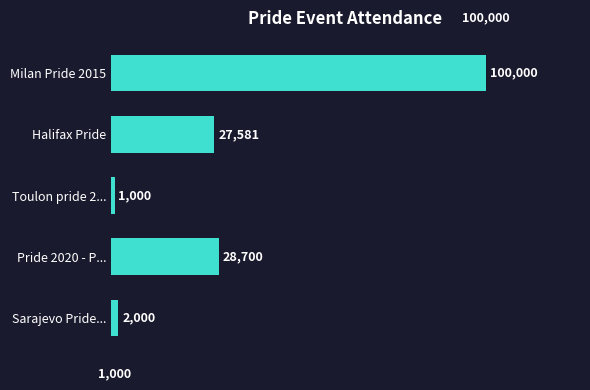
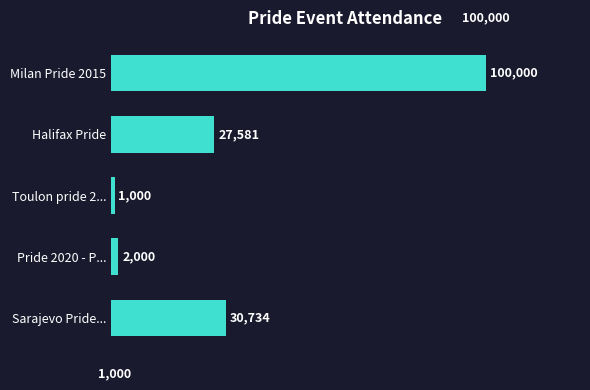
Pride 2020 - P...: 28,700 -> 2,000
Sarajevo Pride...: 2,000 -> 30,734
